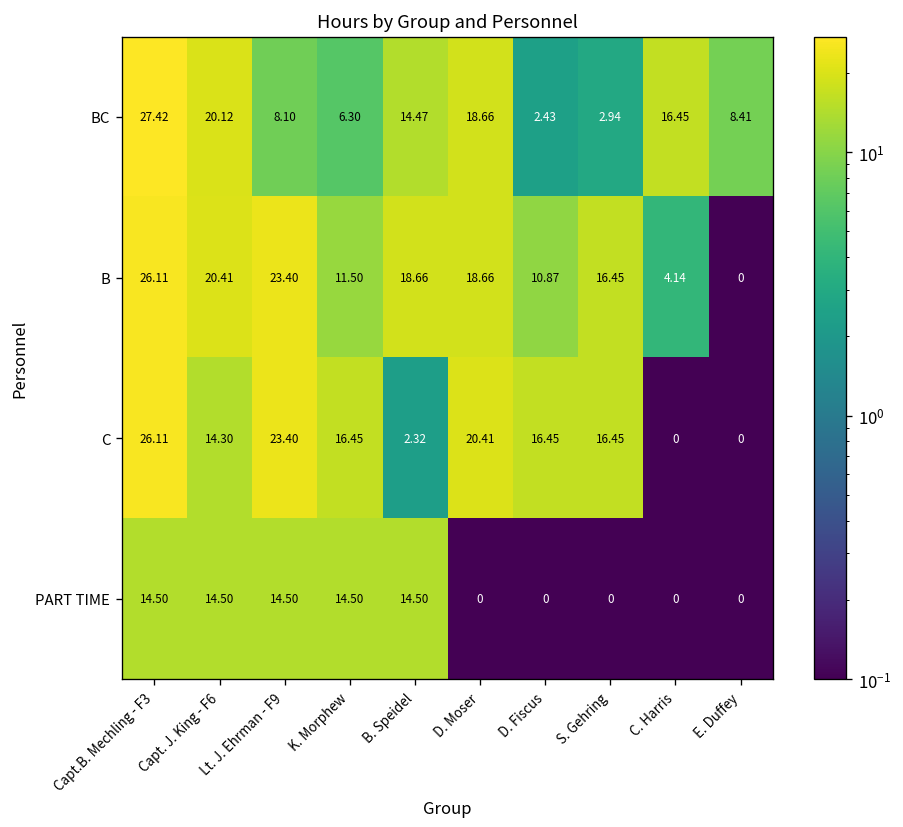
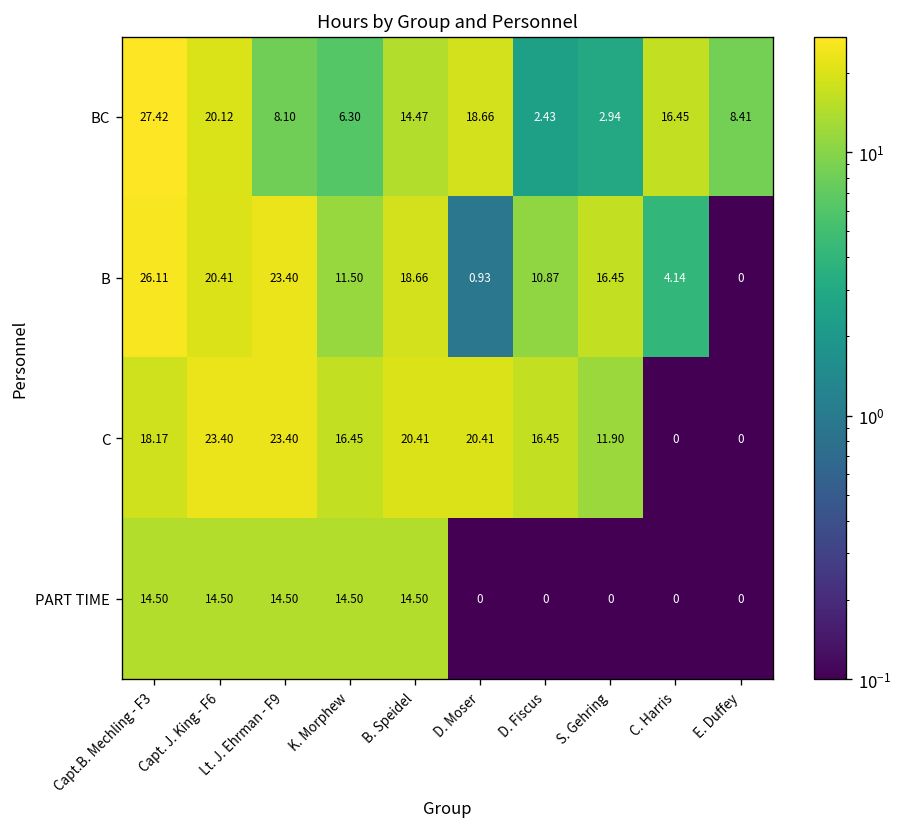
B, D. Moser: 18.66 -> 0.93
C, Capt.B. Mechling - F3: 26.11 -> 18.17
C, Capt. J. King - F6: 14.30 -> 23.40
C, B. Speidel: 2.32 -> 20.41
C, S. Gehring: 16.45 -> 11.90
